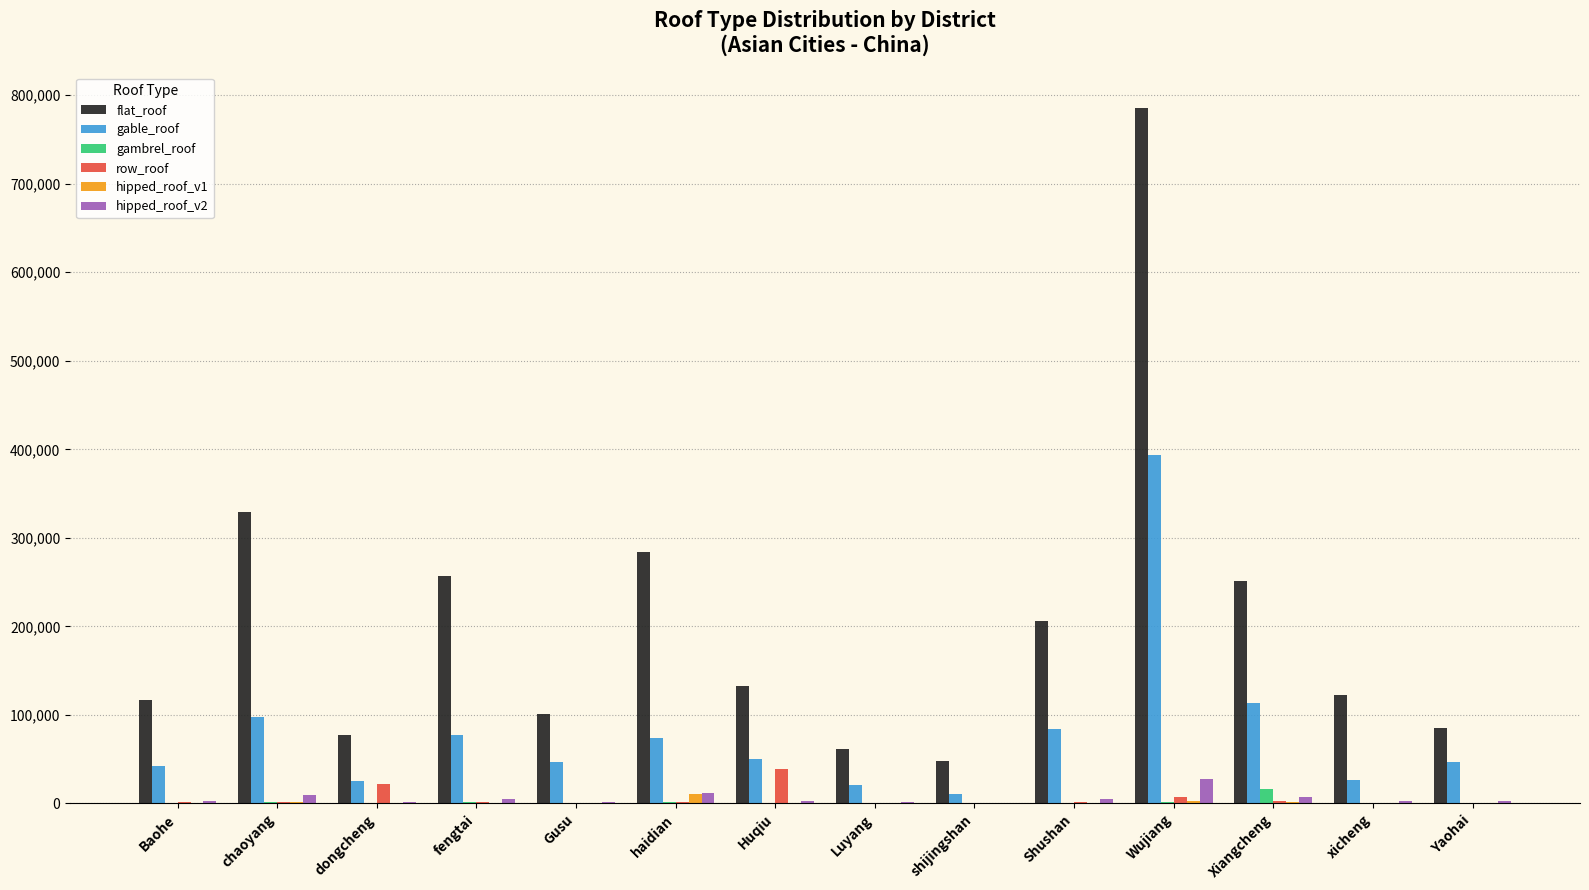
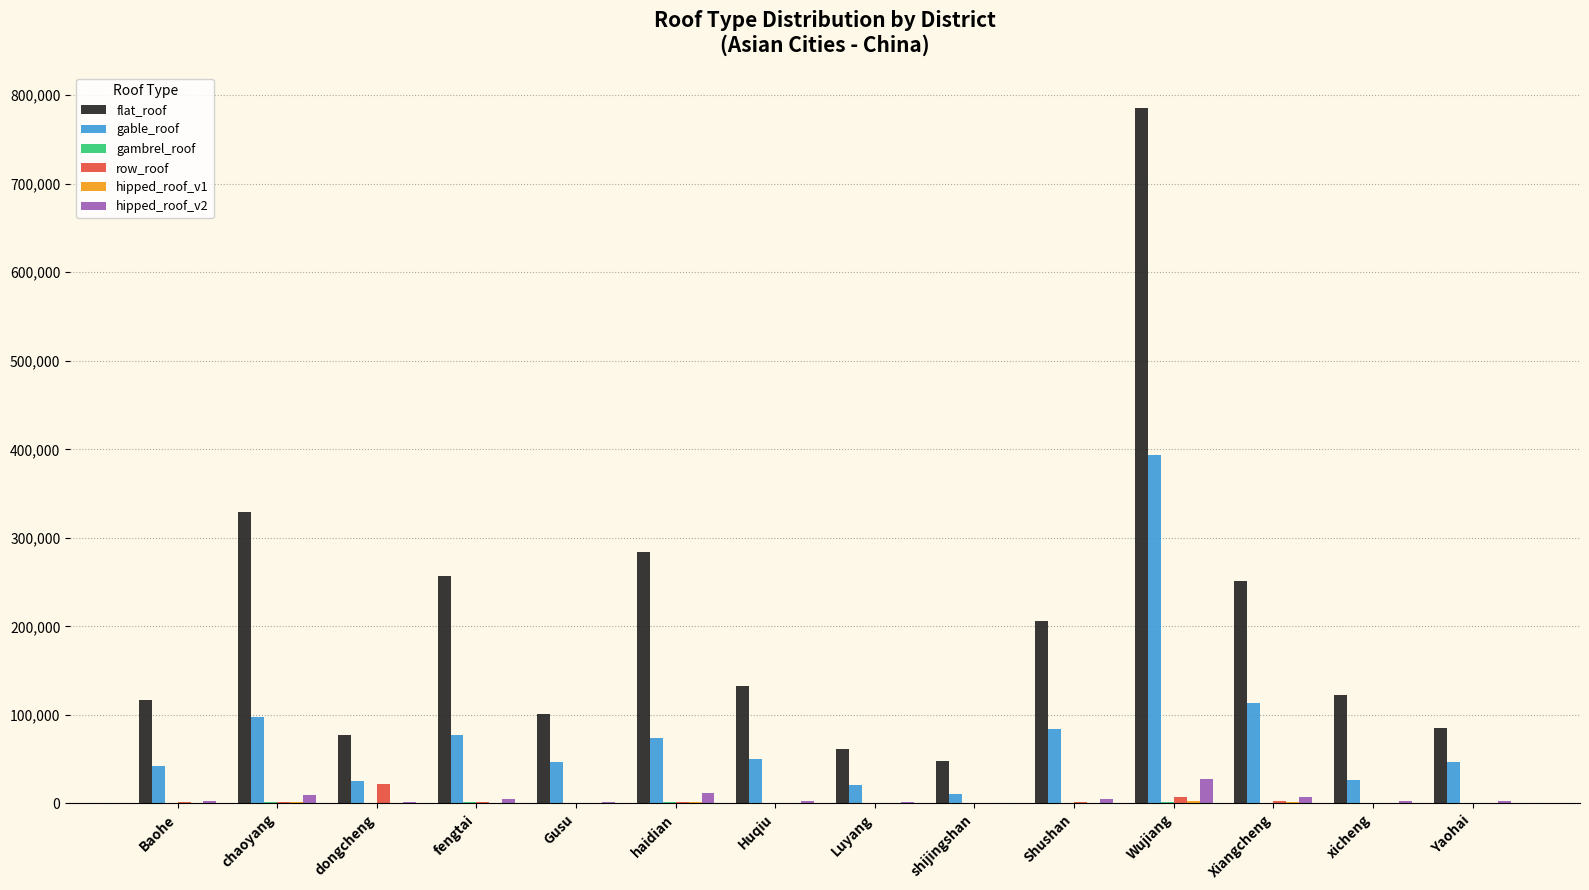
hipped_roof_v1, haidian: 10,000 -> 0
row_roof, Huqiu: 40,000 -> 0
gambrel_roof, Xiangcheng: 20,000 -> 0
